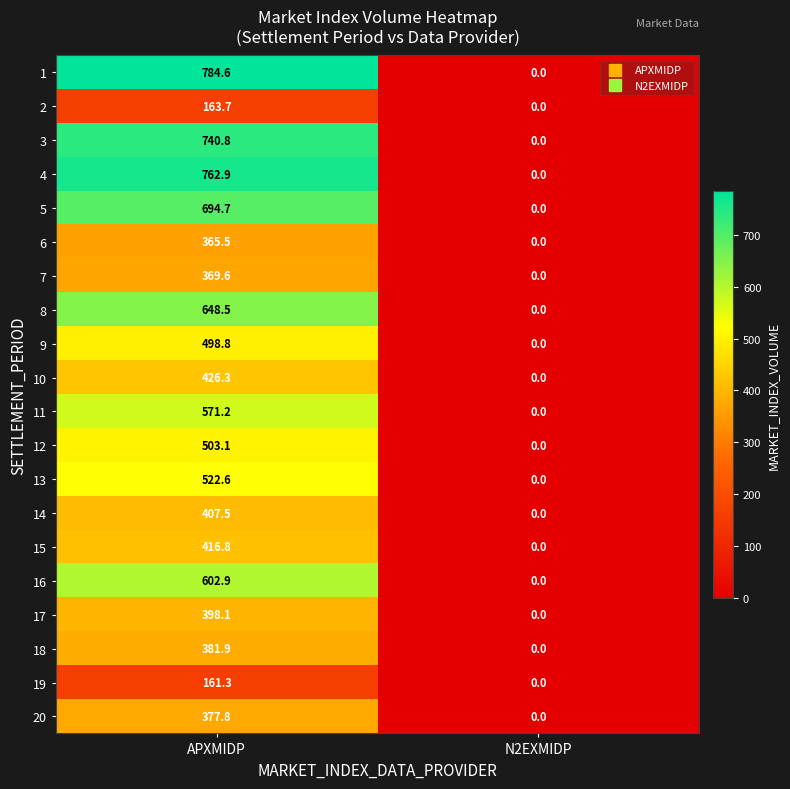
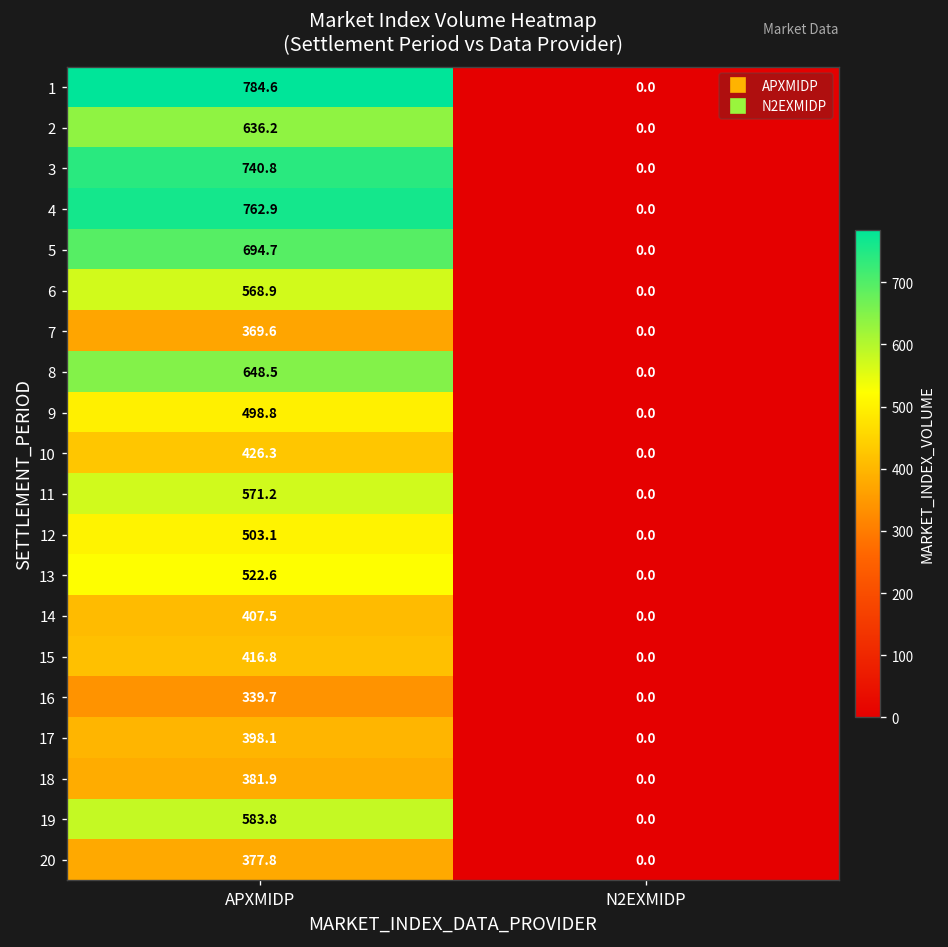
2, APXMIDP: 163.7 -> 636.2
6, APXMIDP: 365.5 -> 568.9
16, APXMIDP: 602.9 -> 339.7
19, APXMIDP: 161.3 -> 583.8
